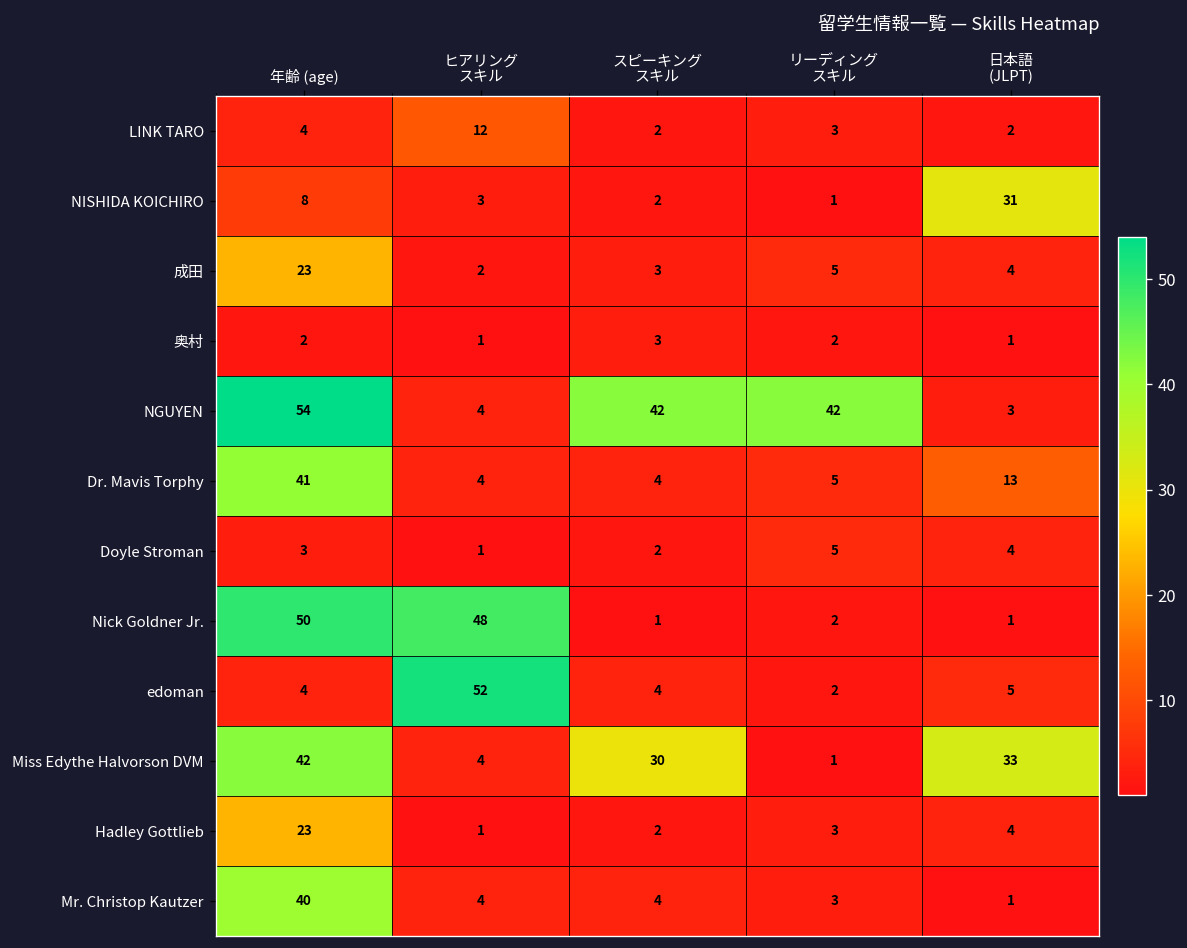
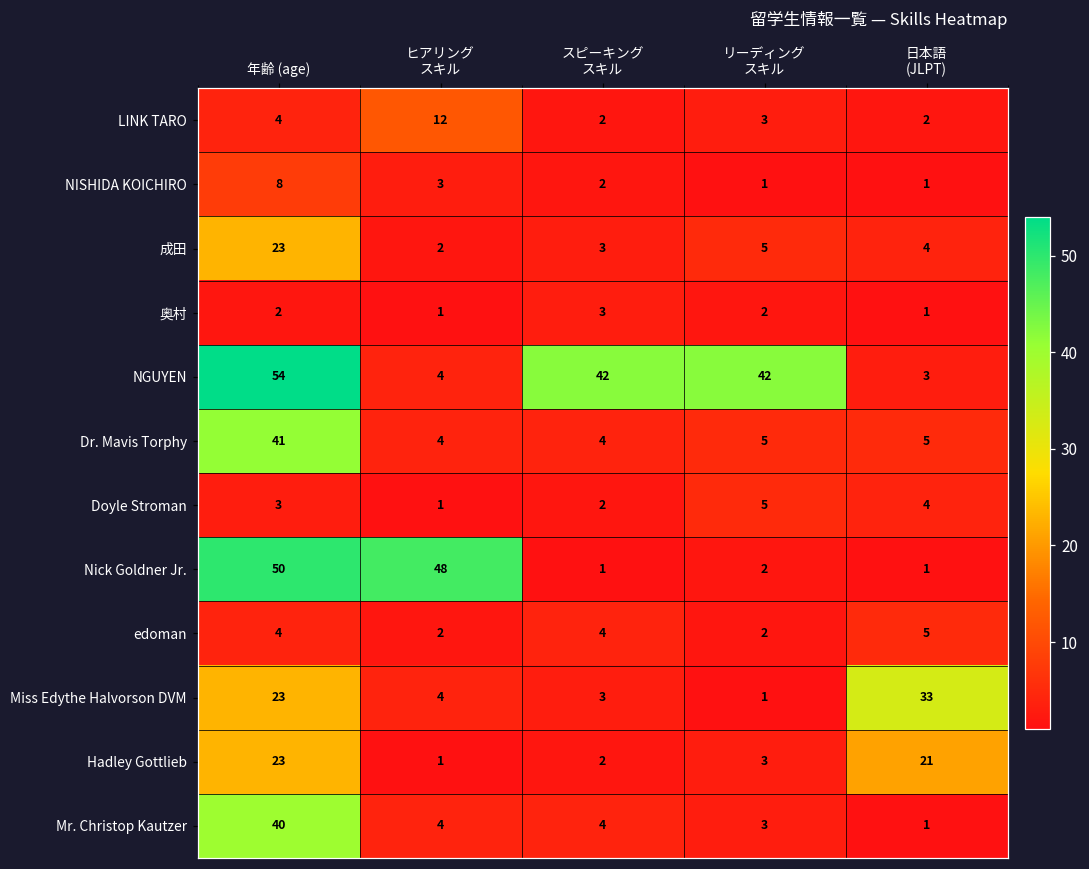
NISHIDA KOICHIRO, 日本語 (JLPT): 31 -> 1
Dr. Mavis Torphy, 日本語 (JLPT): 13 -> 5
edoman, ヒアリング スキル: 52 -> 2
Miss Edythe Halvorson DVM, 年齢 (age): 42 -> 23
Miss Edythe Halvorson DVM, スピーキング スキル: 30 -> 3
Hadley Gottlieb, 日本語 (JLPT): 4 -> 21
